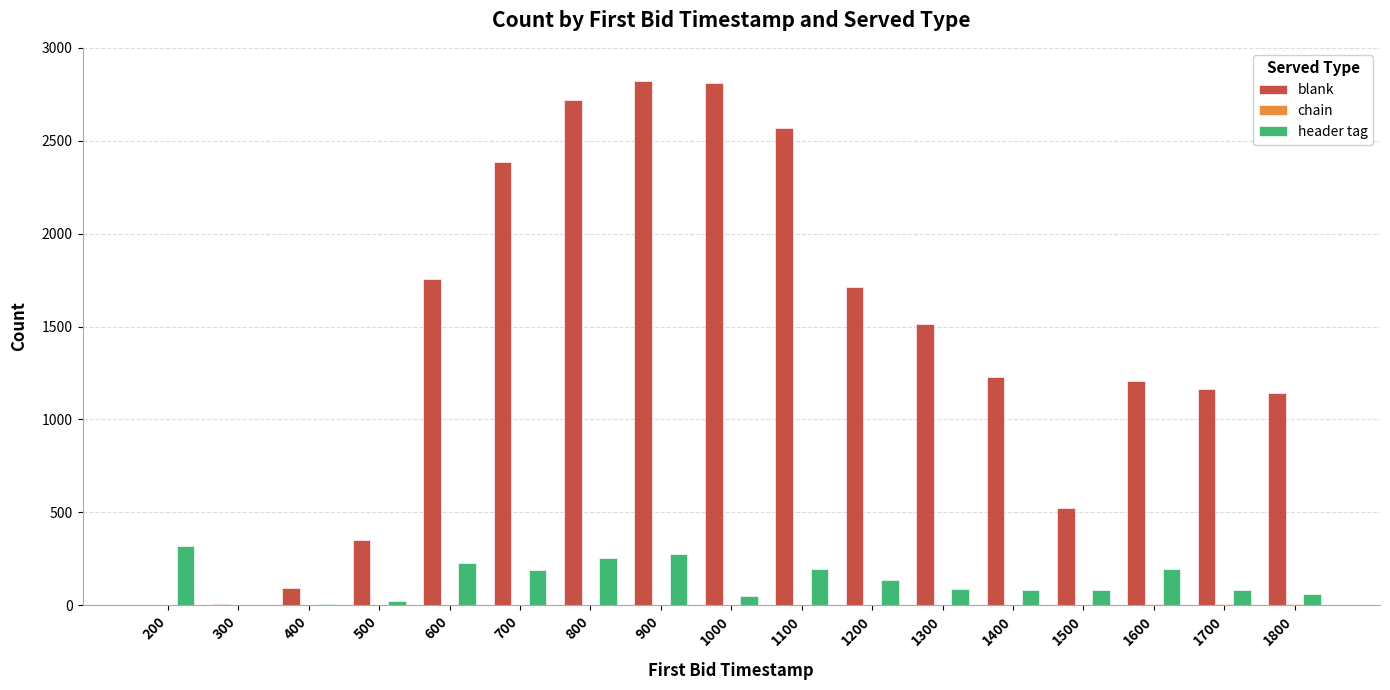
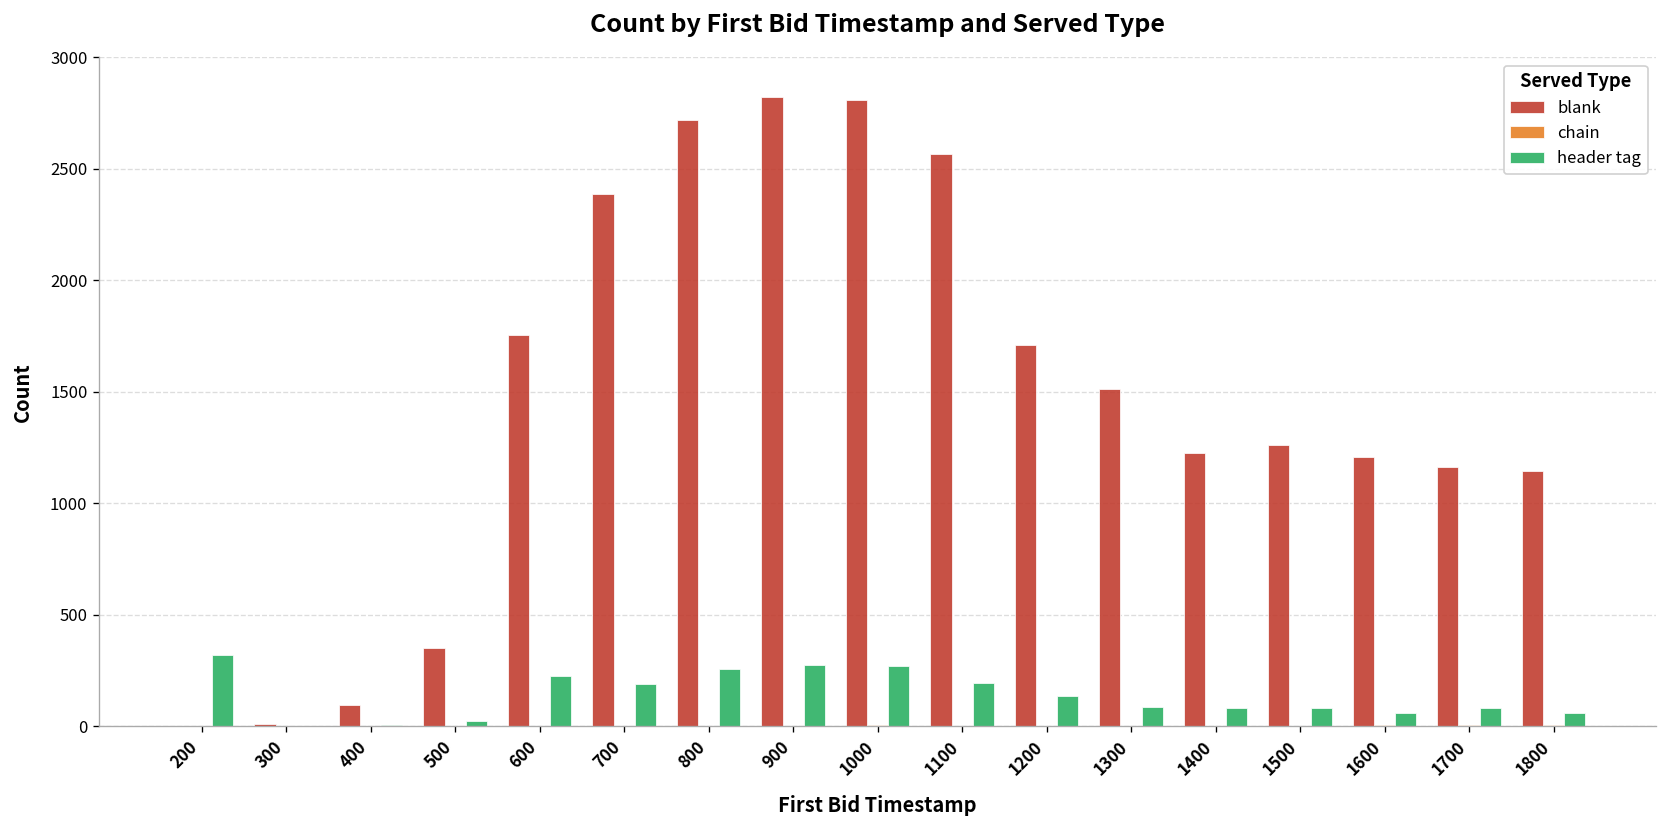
header tag, 1000: 50 -> 270
blank, 1500: 530 -> 1260
header tag, 1600: 200 -> 60
